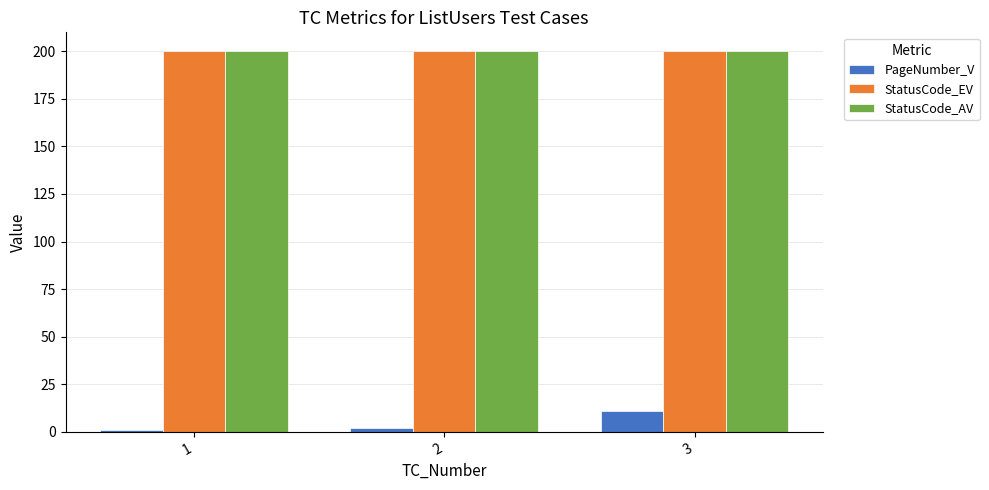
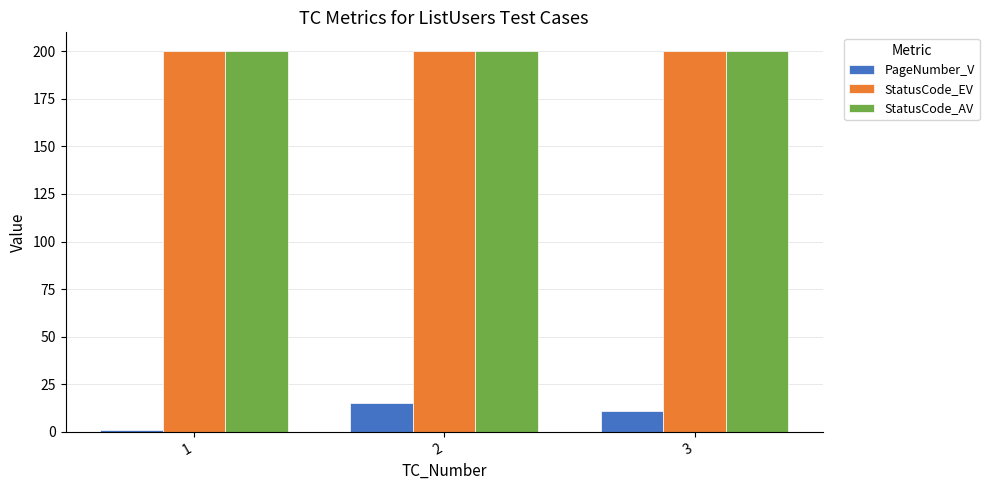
PageNumber_V, 2: 2 -> 15
